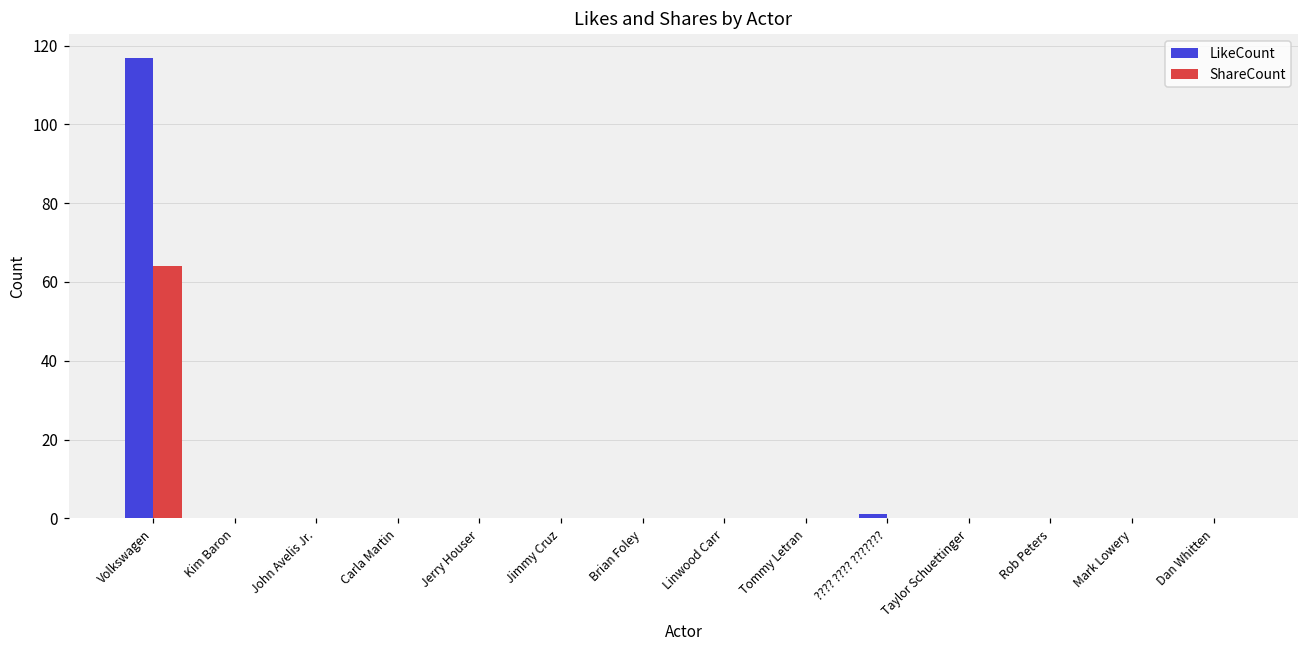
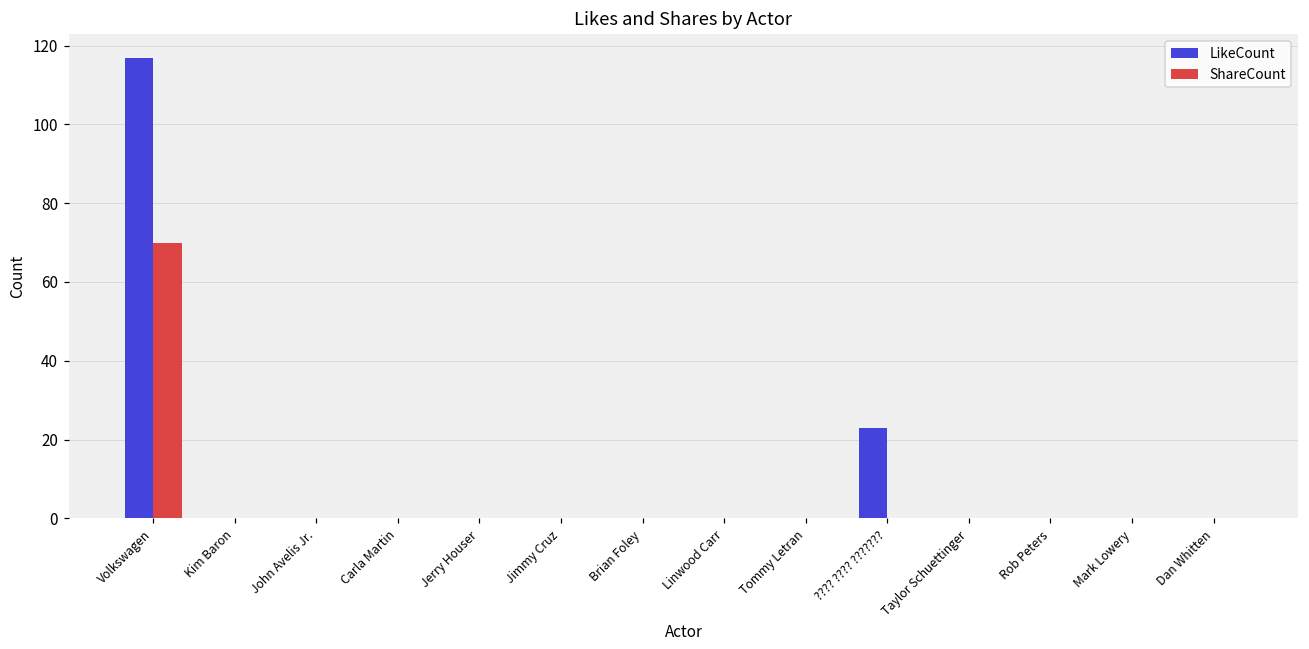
ShareCount, Volkswagen: 64 -> 70
LikeCount, ???? ???? ???????: 1 -> 23
